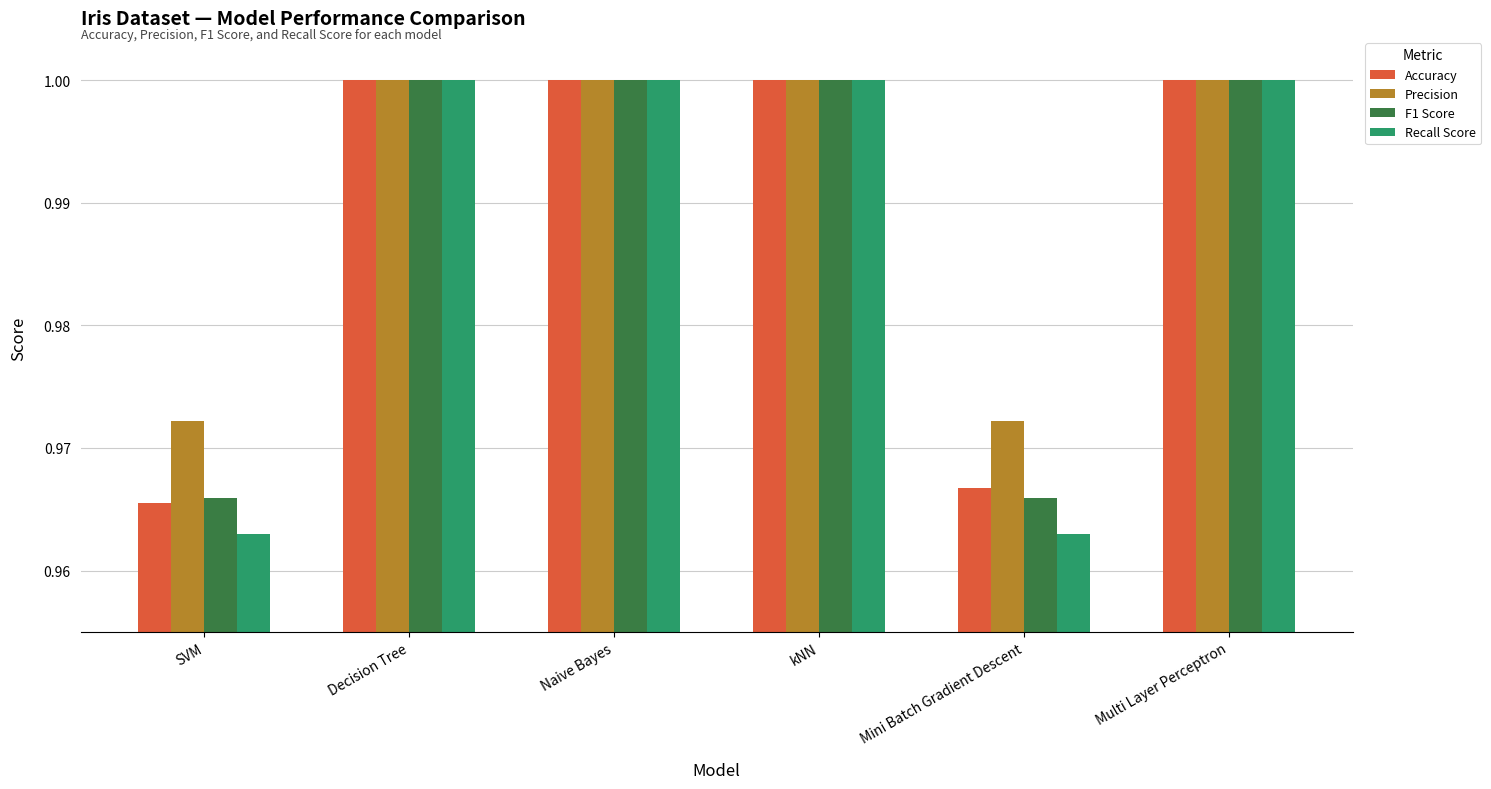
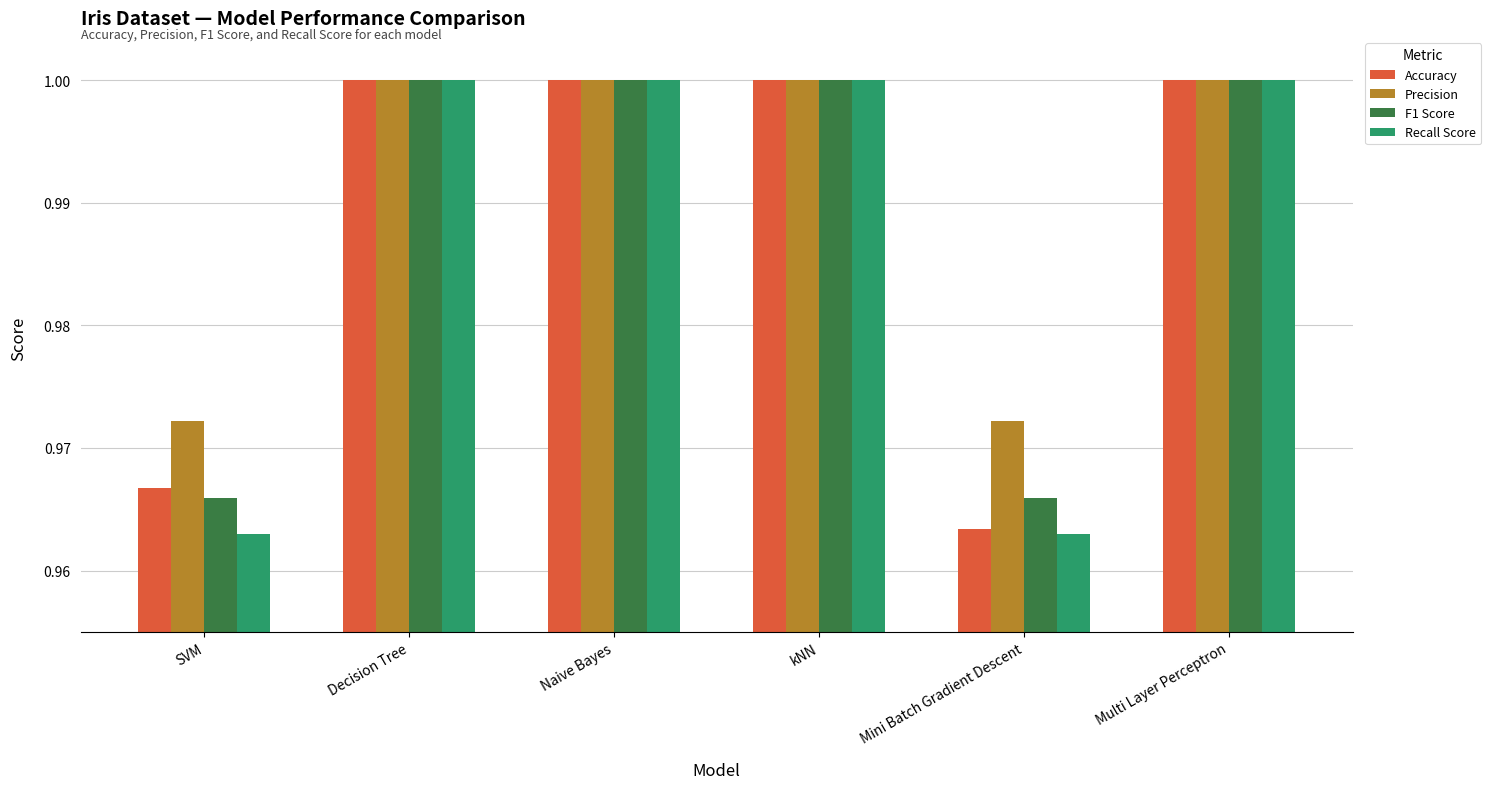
Accuracy, SVM: 0.9655 -> 0.9667
Accuracy, Mini Batch Gradient Descent: 0.9667 -> 0.9634
